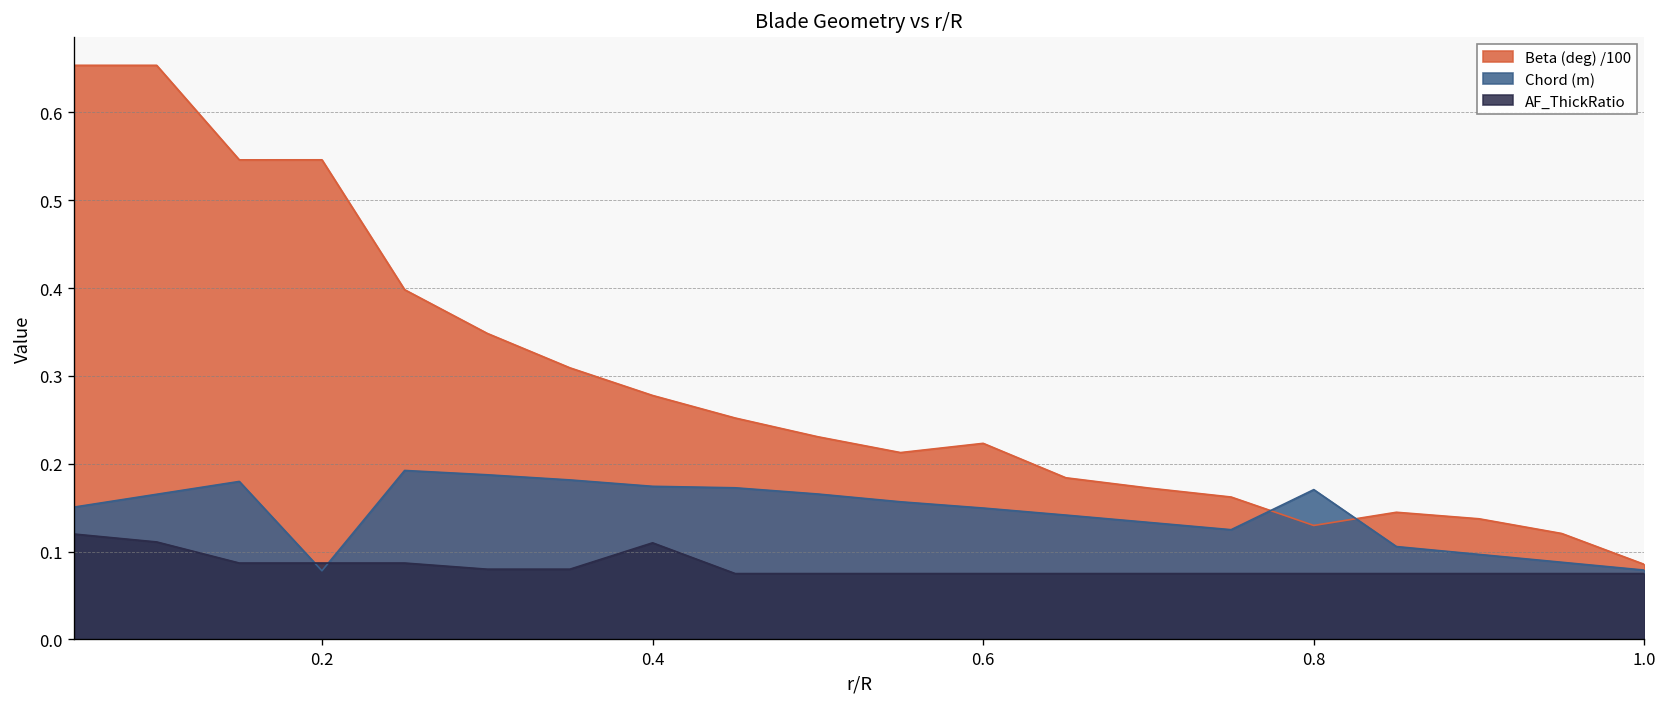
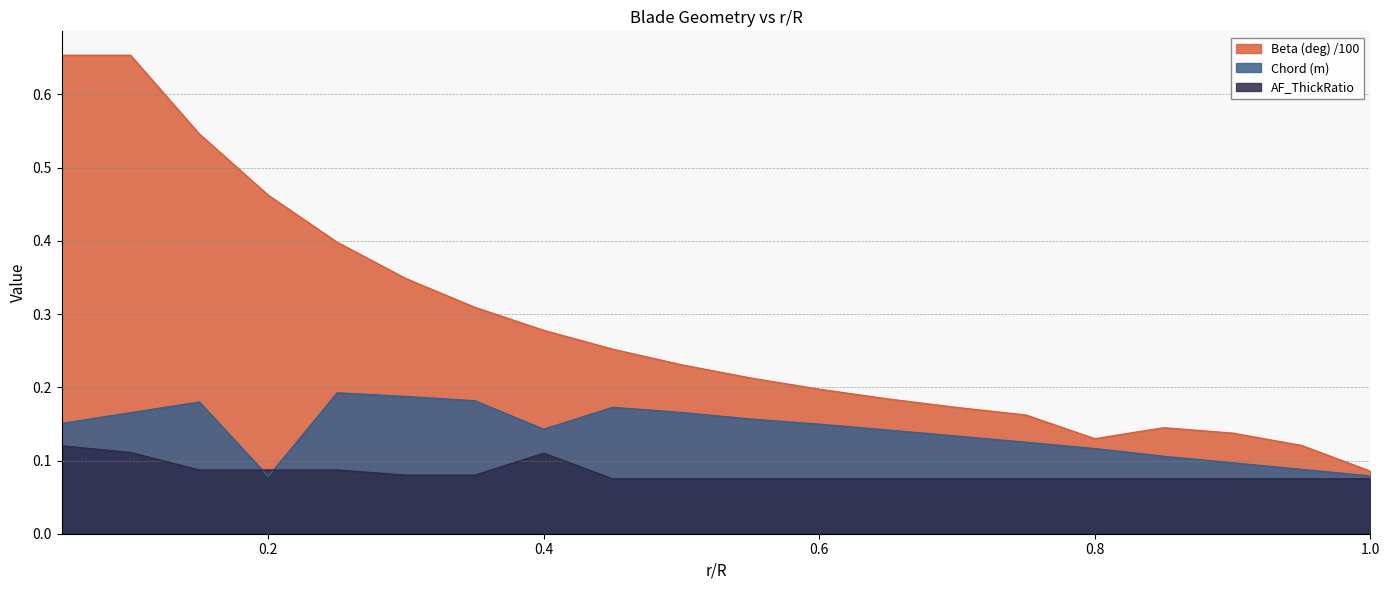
Beta (deg) /100, 0.2: 0.55 -> 0.46
Chord (m), 0.4: 0.17 -> 0.14
Beta (deg) /100, 0.6: 0.22 -> 0.20
Chord (m), 0.8: 0.17 -> 0.12
